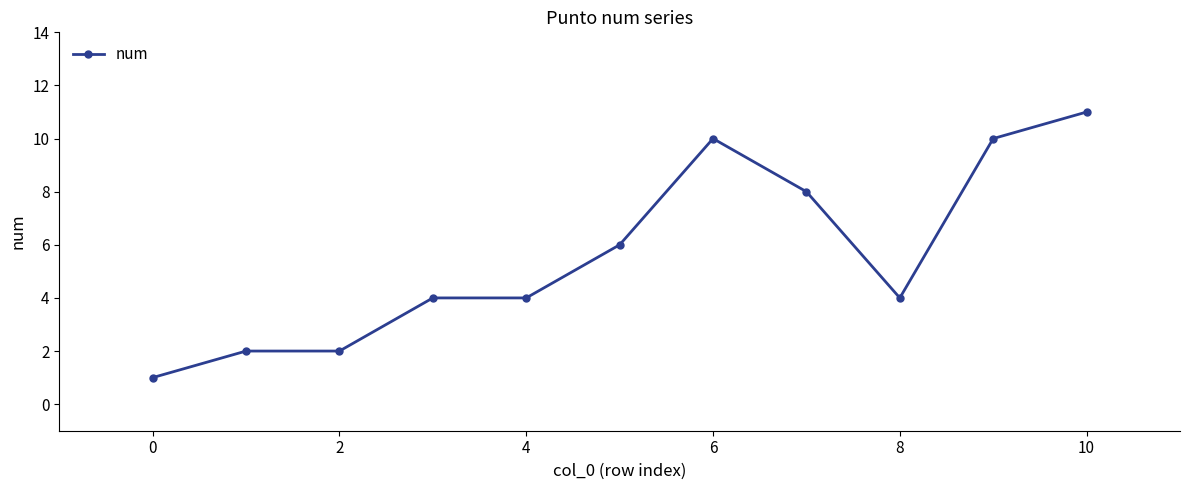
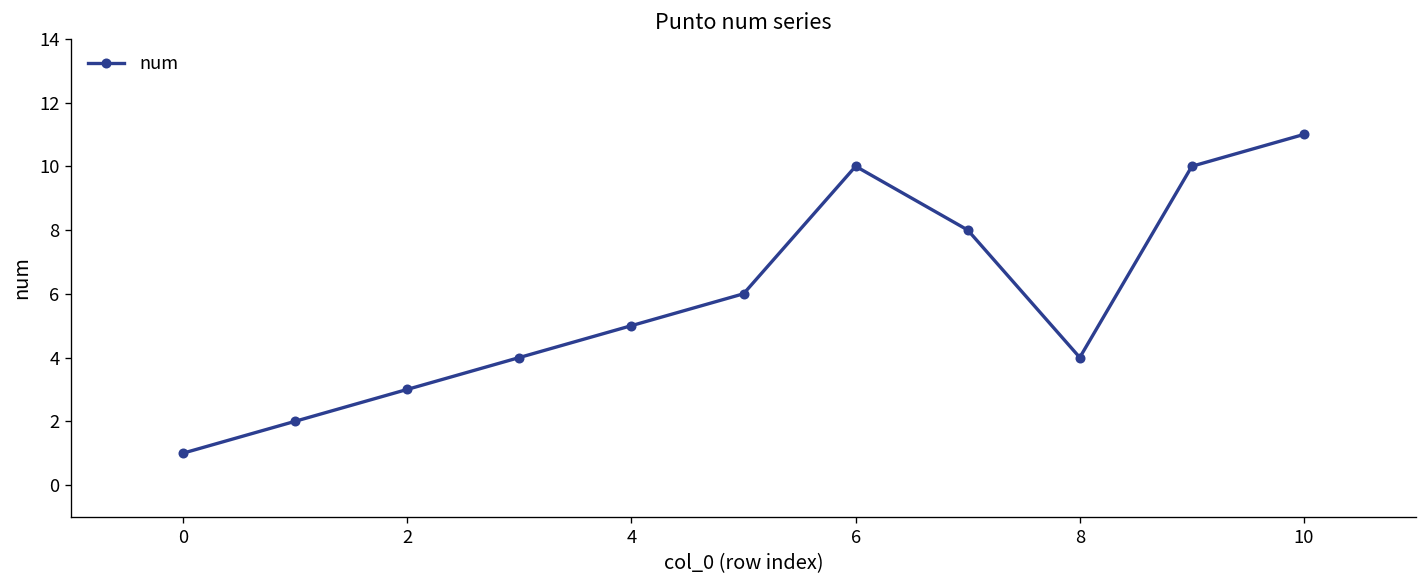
2: 2 -> 3
4: 4 -> 5
